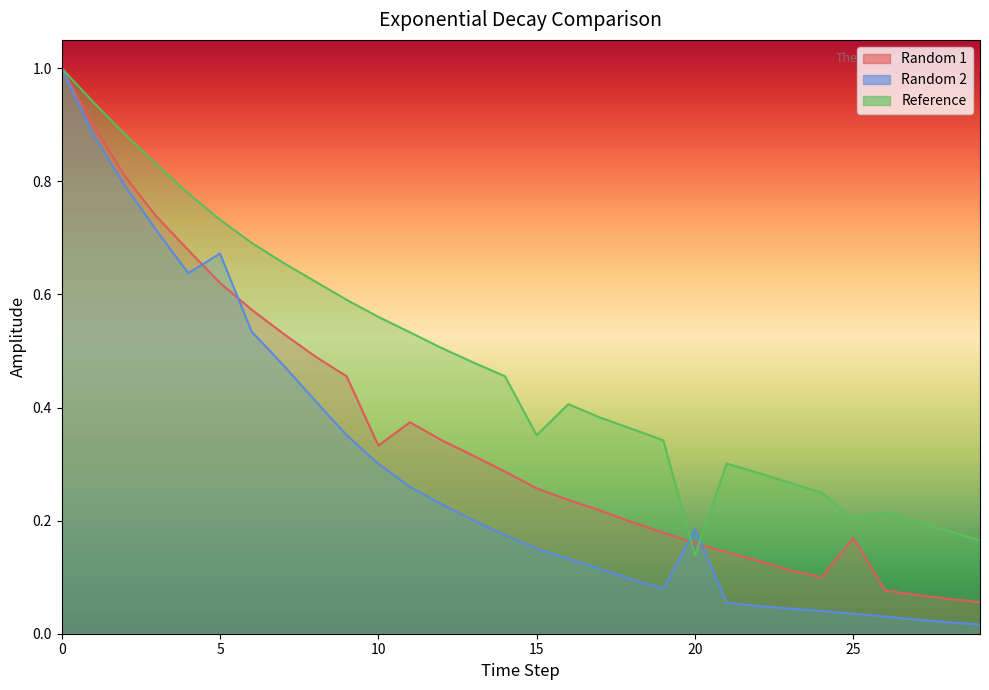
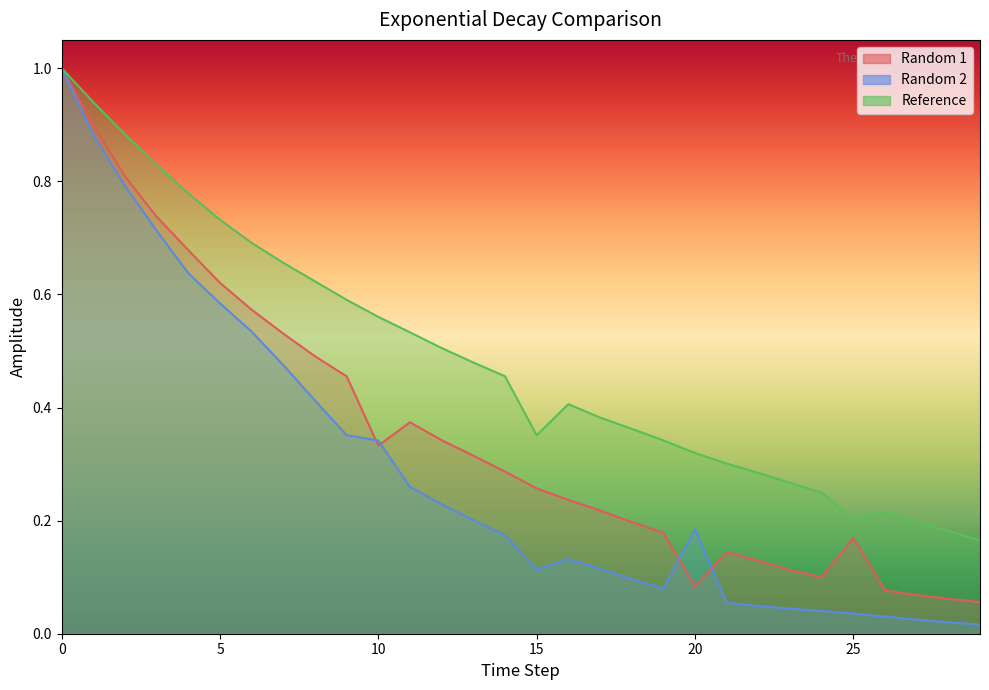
Random 2, 5: 0.67 -> 0.58
Random 2, 10: 0.30 -> 0.34
Random 2, 15: 0.15 -> 0.11
Random 1, 20: 0.16 -> 0.08
Reference, 20: 0.14 -> 0.32
